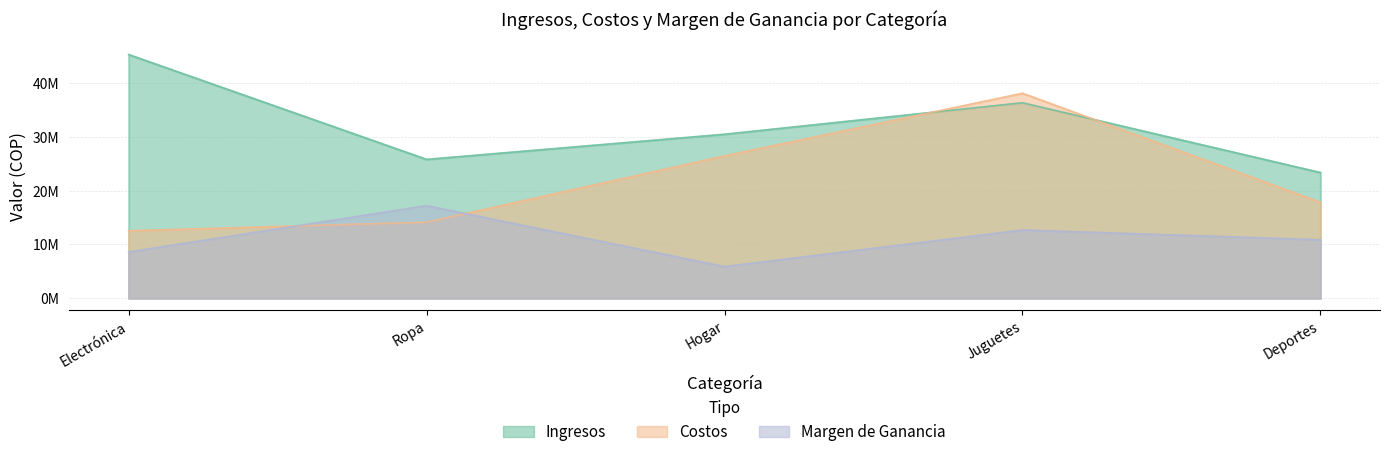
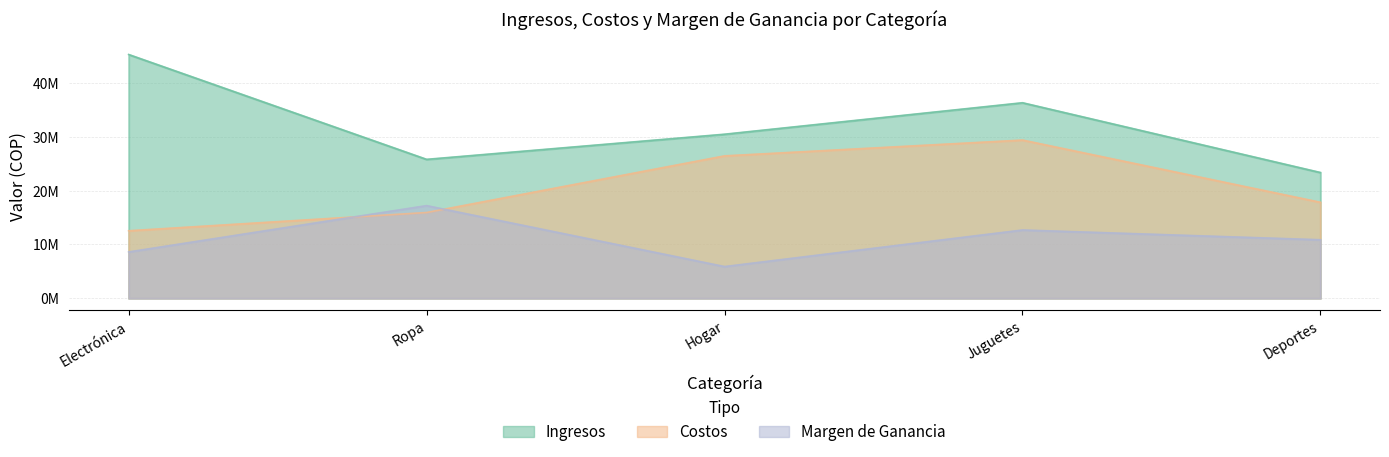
Costos, Ropa: 14000000 -> 16000000
Costos, Juguetes: 38000000 -> 29000000
